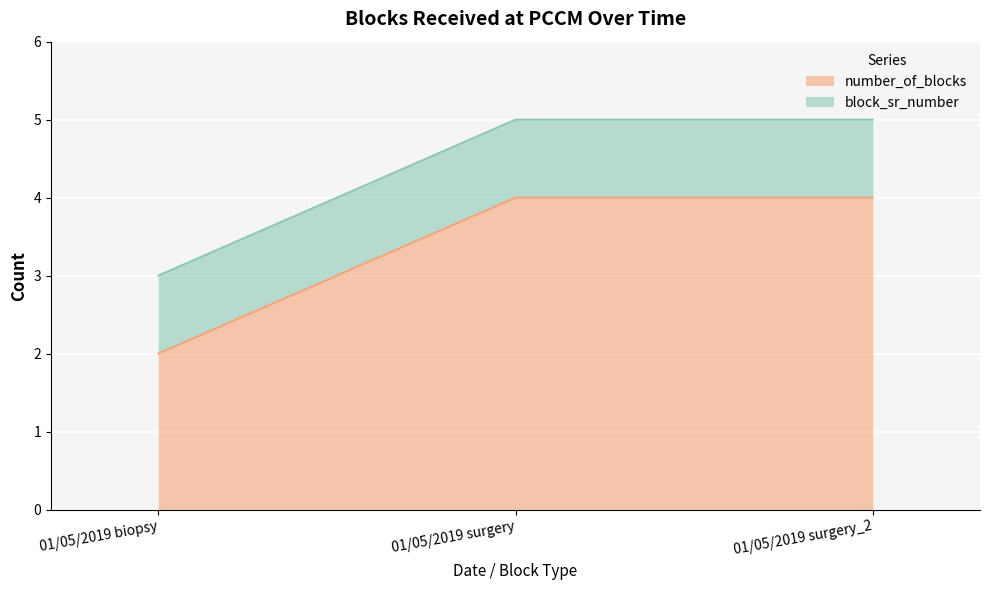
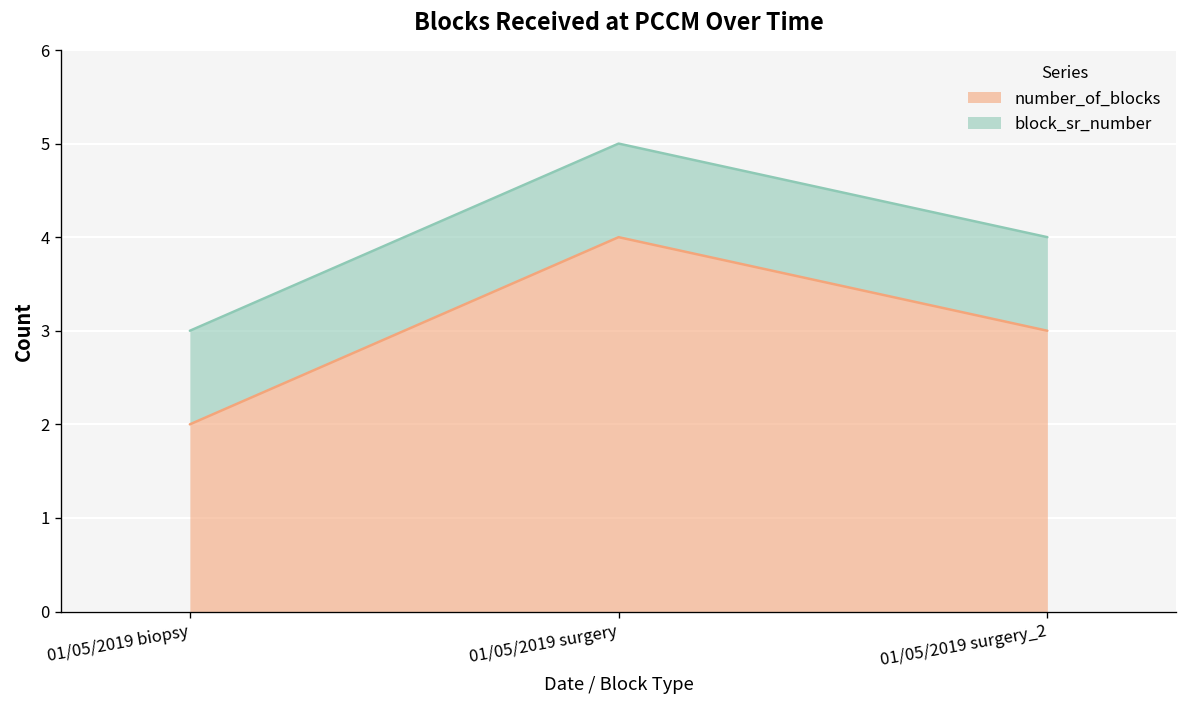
number_of_blocks, 01/05/2019 surgery_2: 4 -> 3
